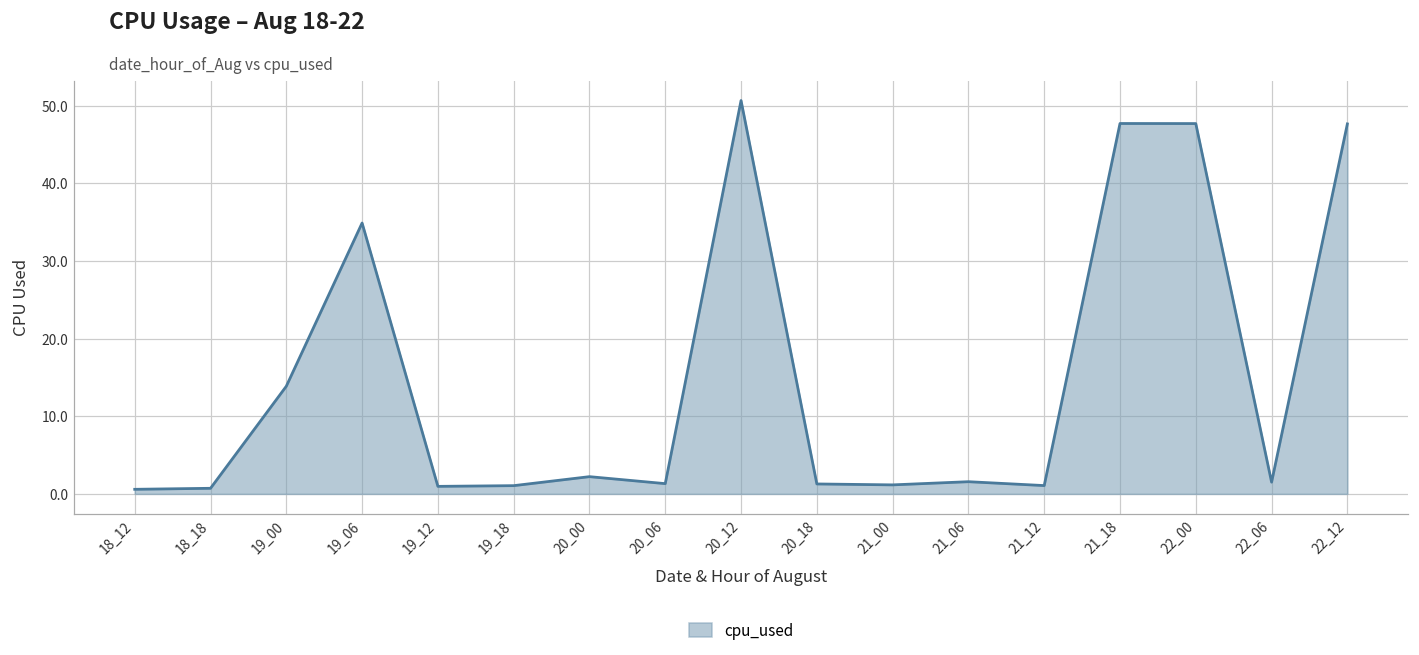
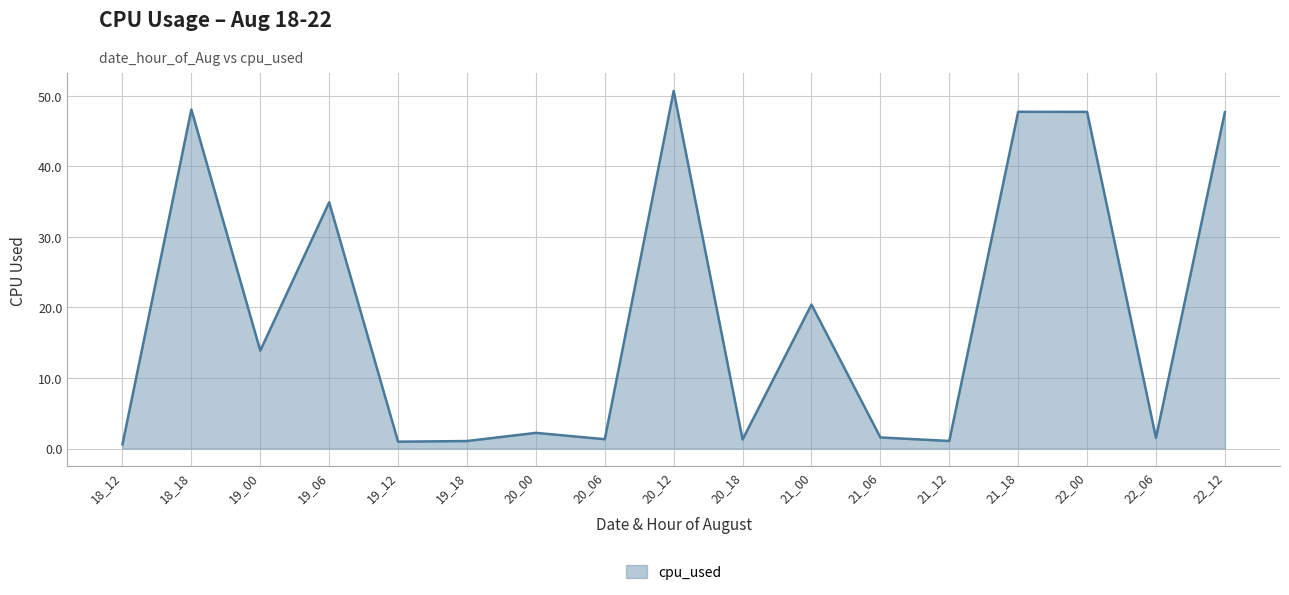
18_18: 1 -> 48
21_00: 1 -> 20
